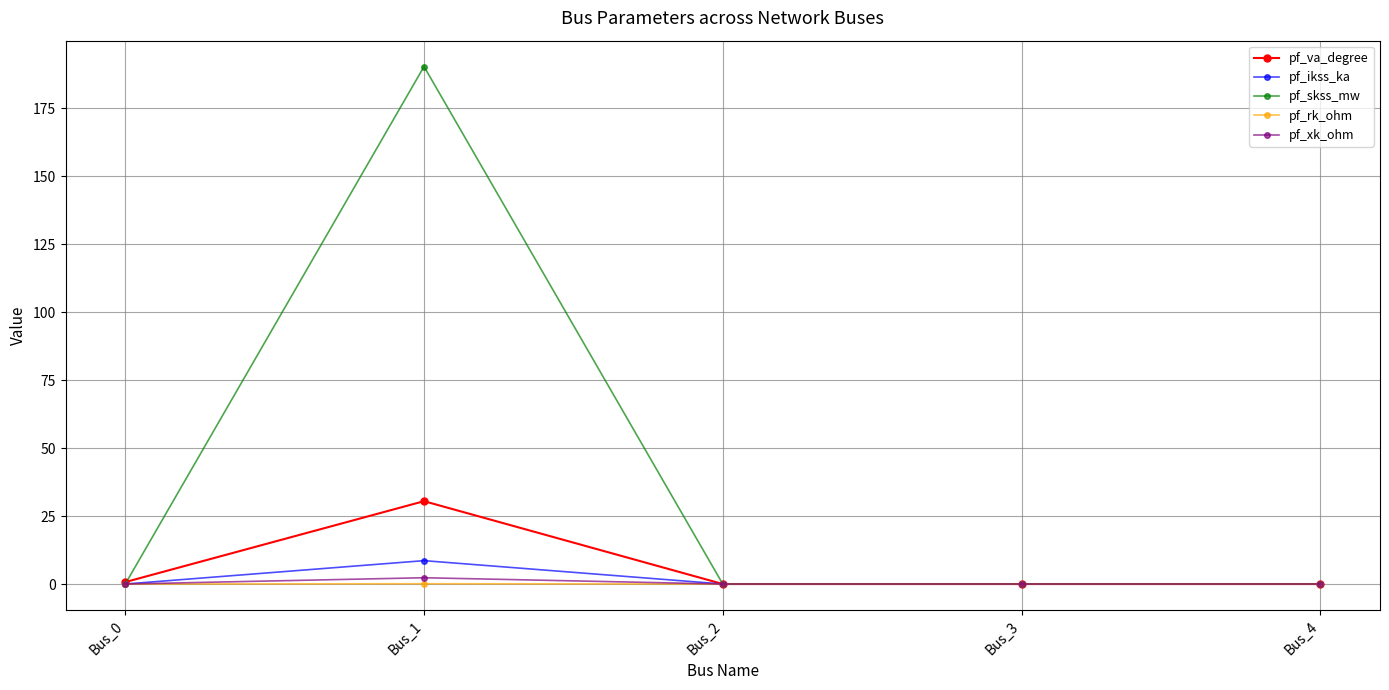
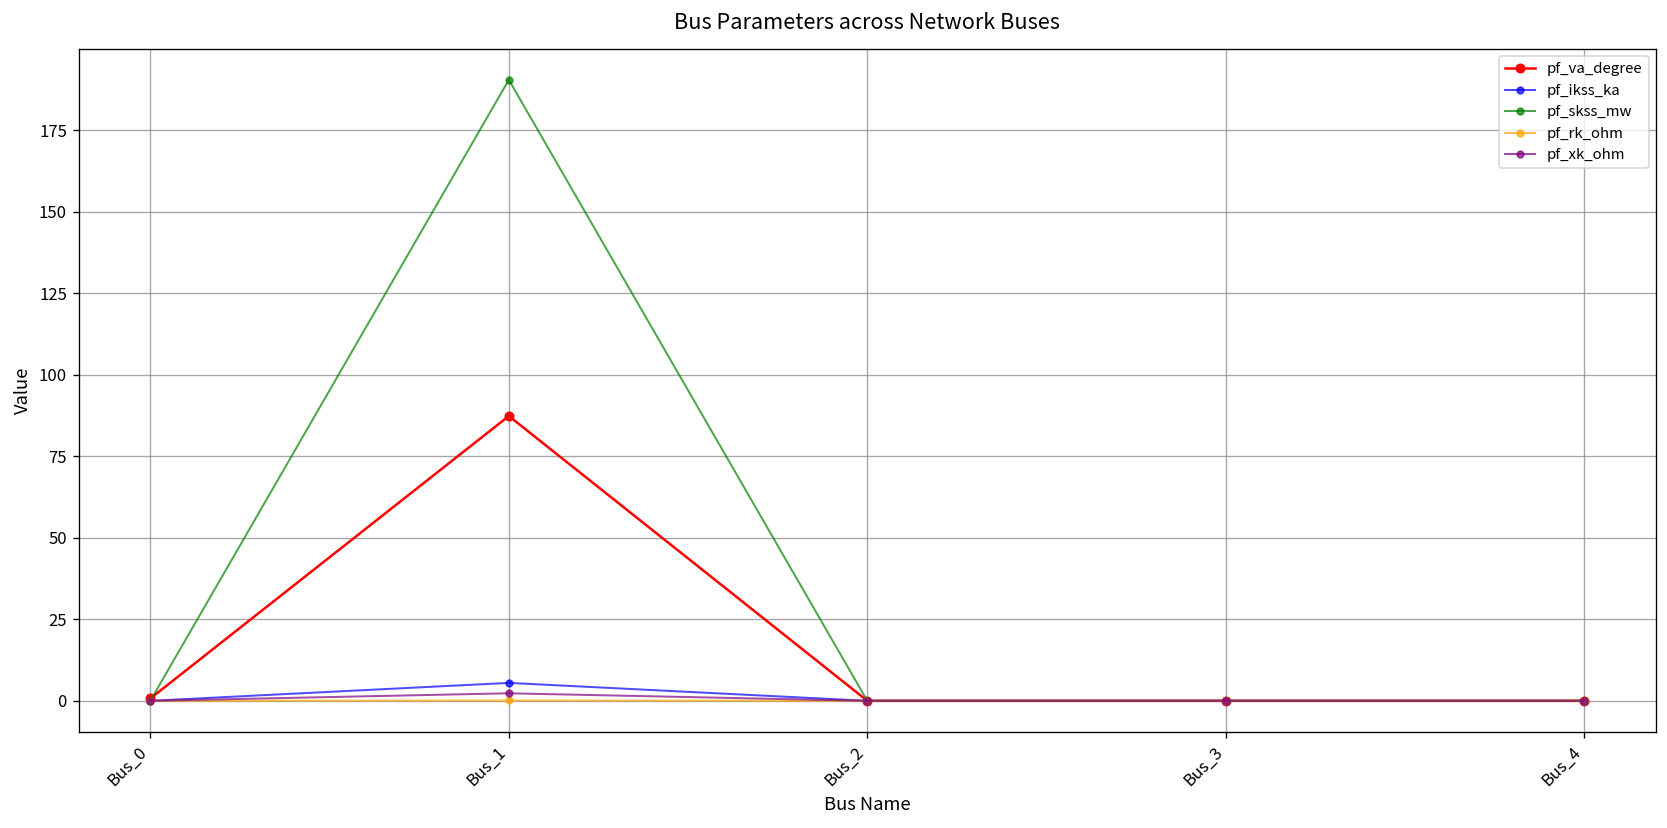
pf_va_degree, Bus_1: 30 -> 87
pf_ikss_ka, Bus_1: 9 -> 5
